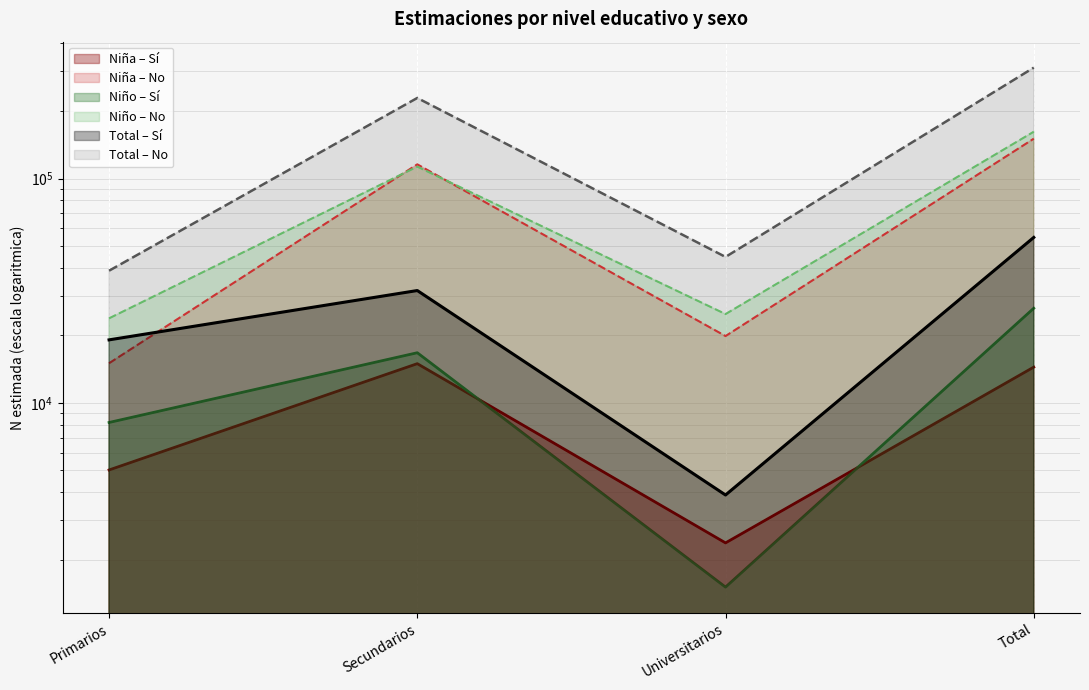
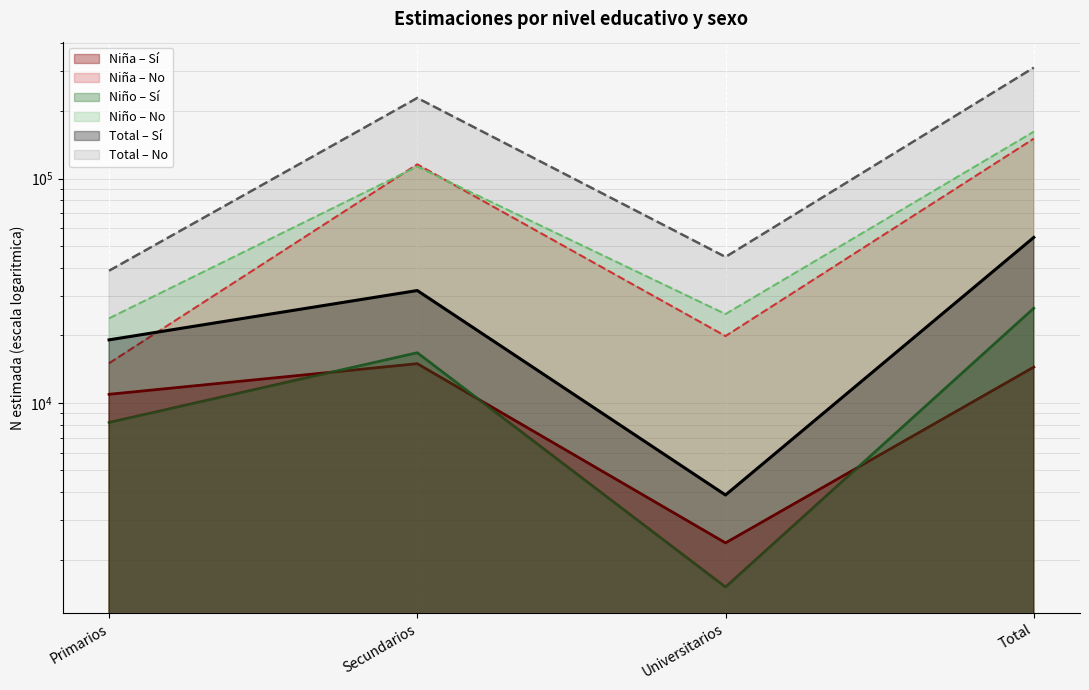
Niña – Sí, Primarios: 5000 -> 11000
